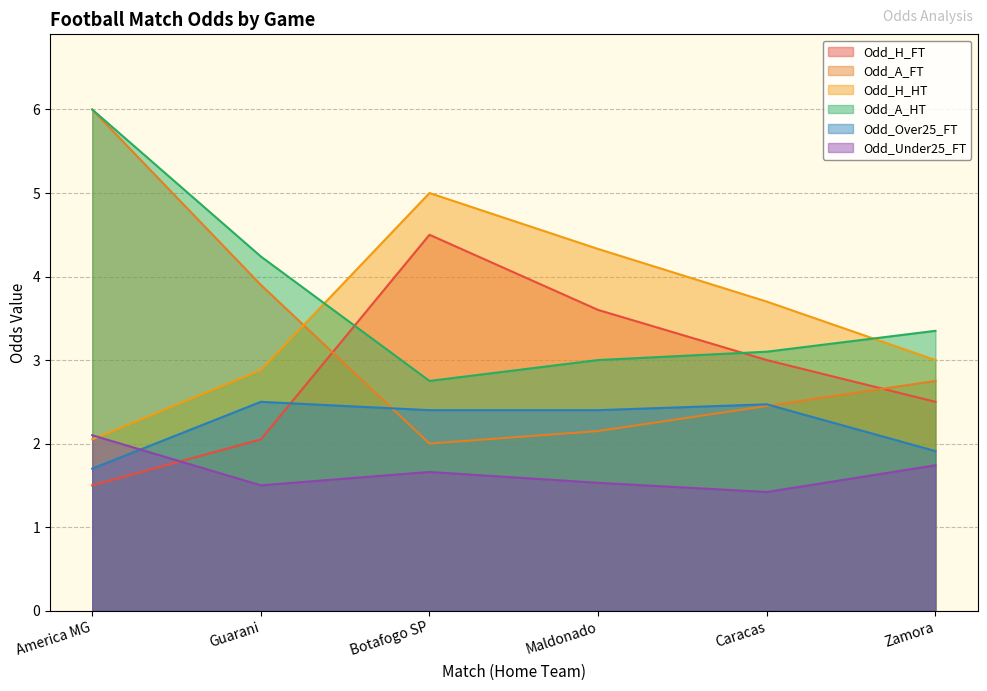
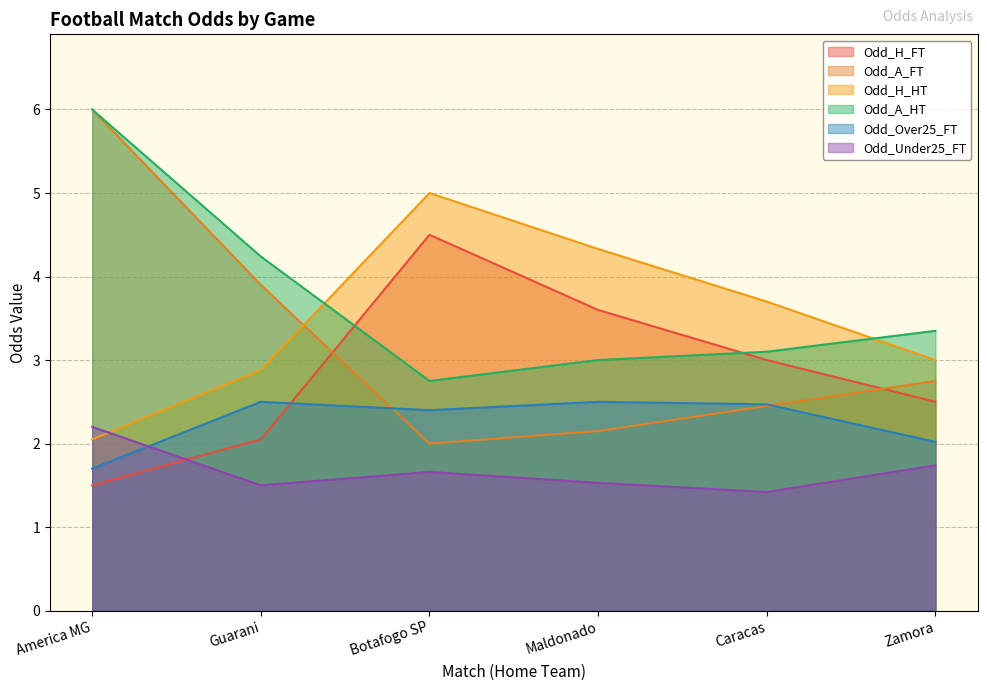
Odd_Under25_FT, America MG: 2.1 -> 2.2
Odd_Over25_FT, Maldonado: 2.4 -> 2.5
Odd_Over25_FT, Zamora: 1.9 -> 2.0
